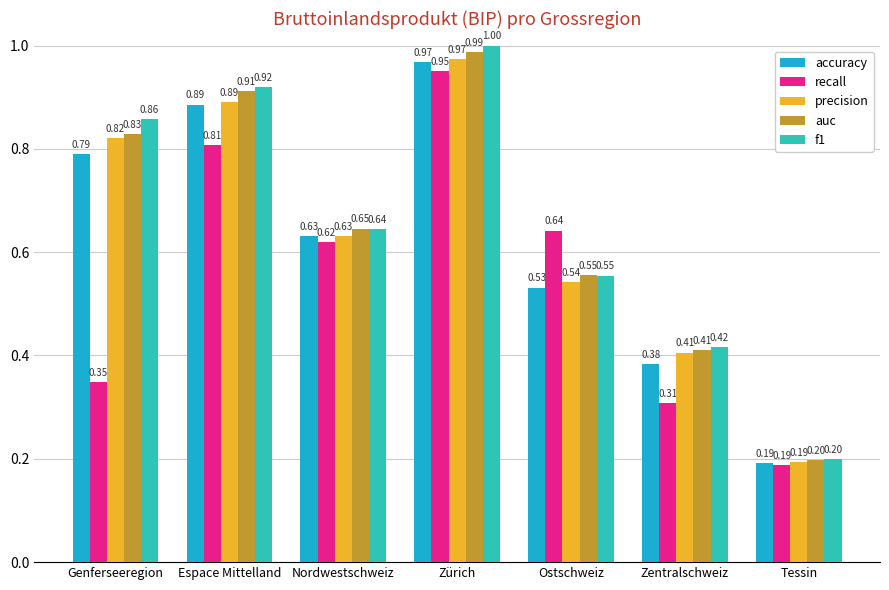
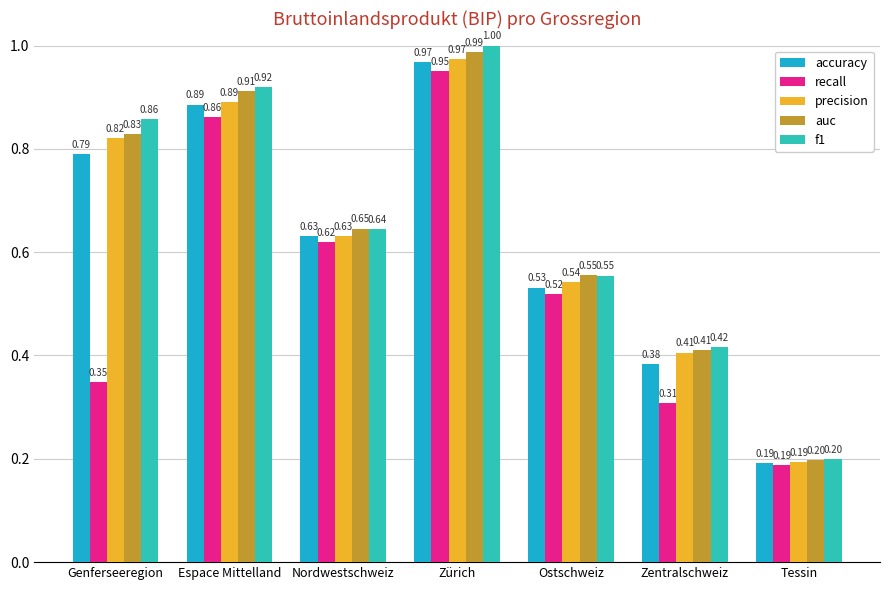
recall, Espace Mittelland: 0.81 -> 0.86
recall, Ostschweiz: 0.64 -> 0.52
